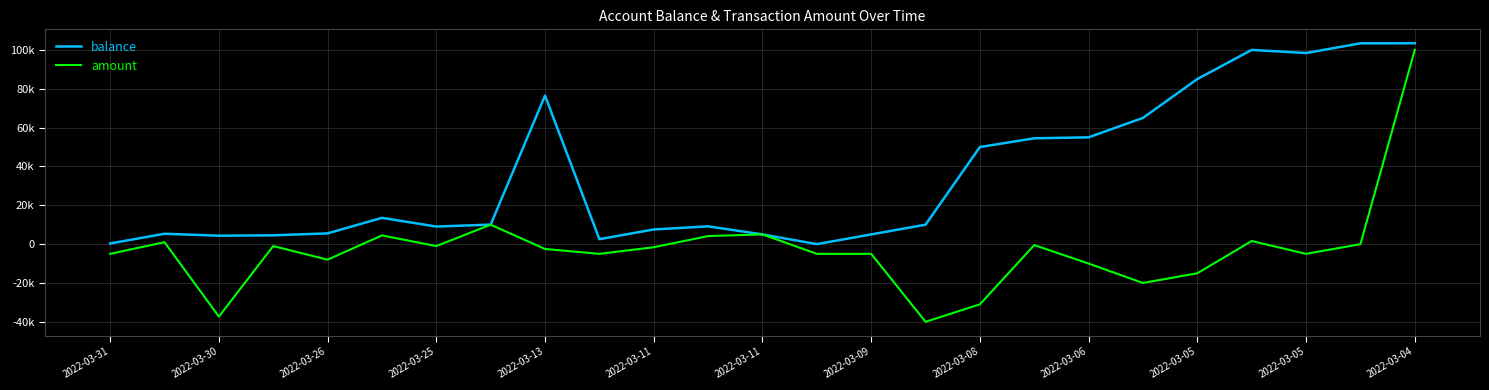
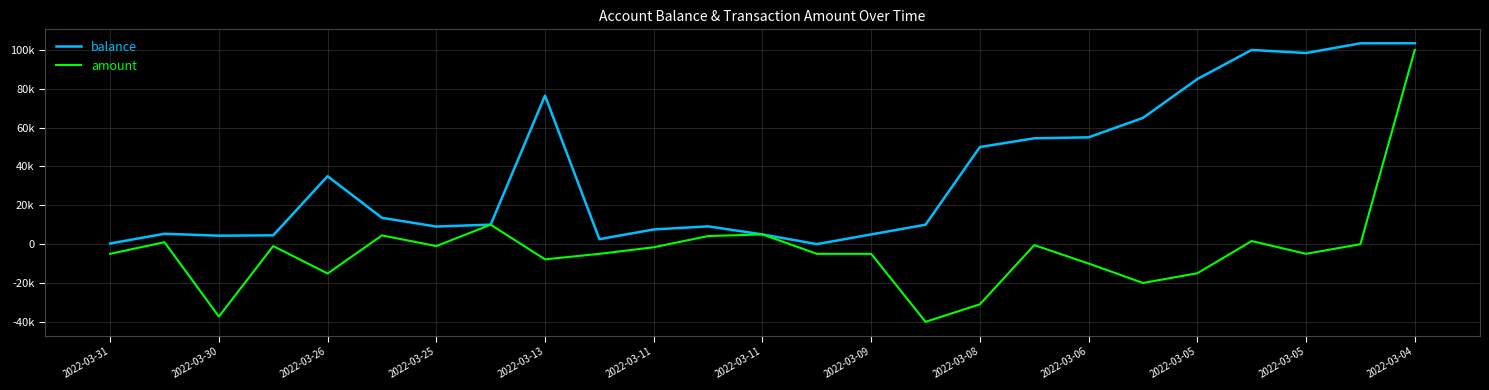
balance, 2022-03-26: 6000 -> 35000
amount, 2022-03-26: -8000 -> -15000
amount, 2022-03-13: -3000 -> -8000
